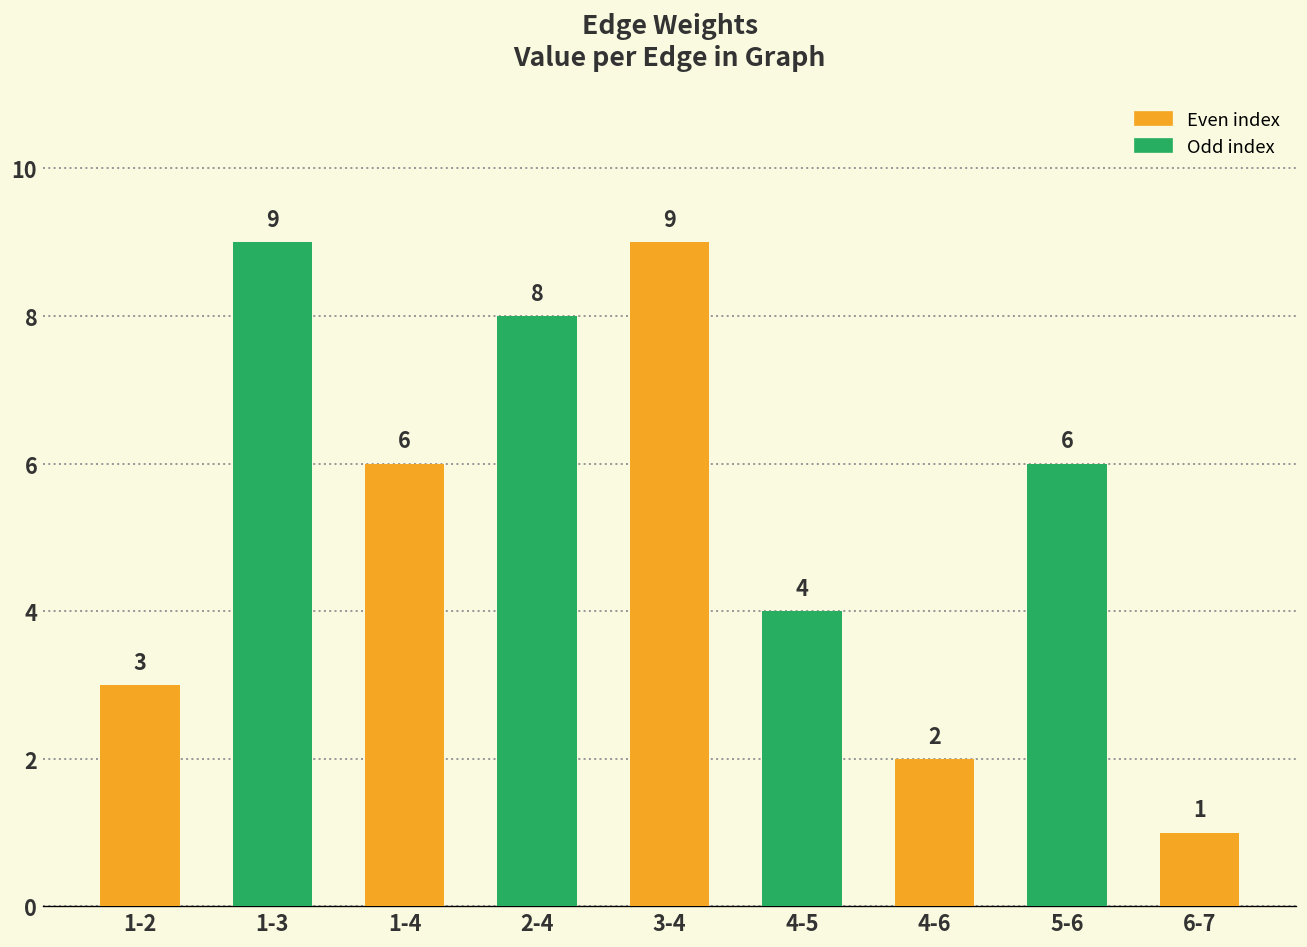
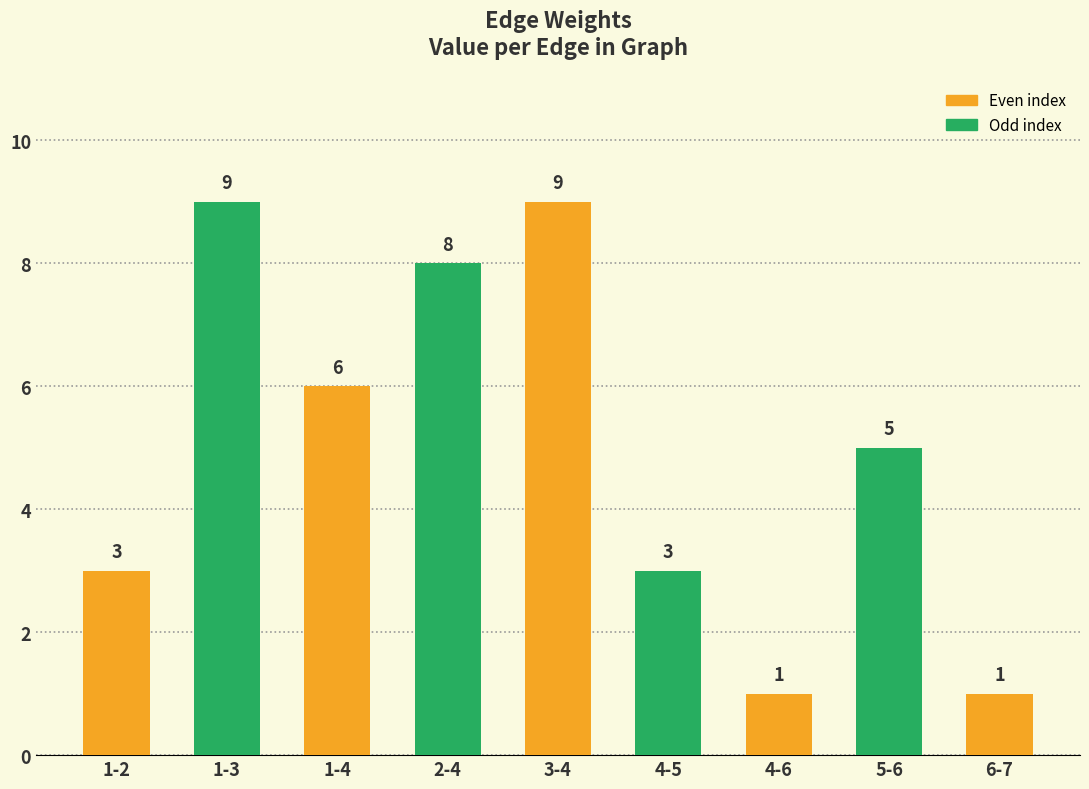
4-5: 4 -> 3
4-6: 2 -> 1
5-6: 6 -> 5
